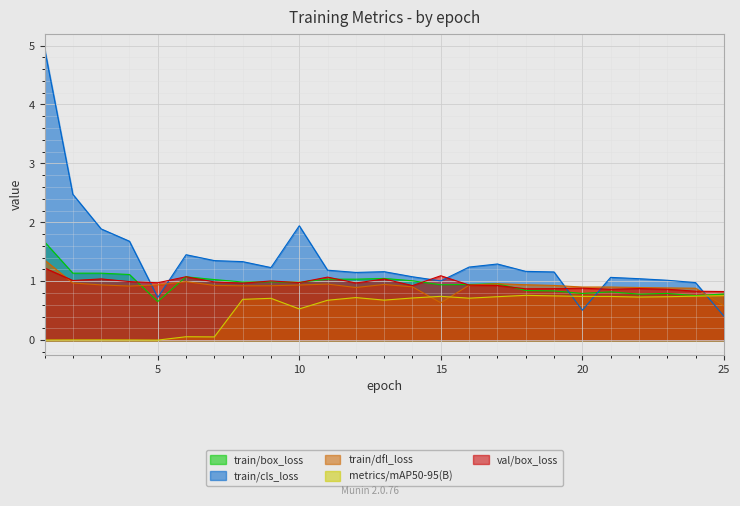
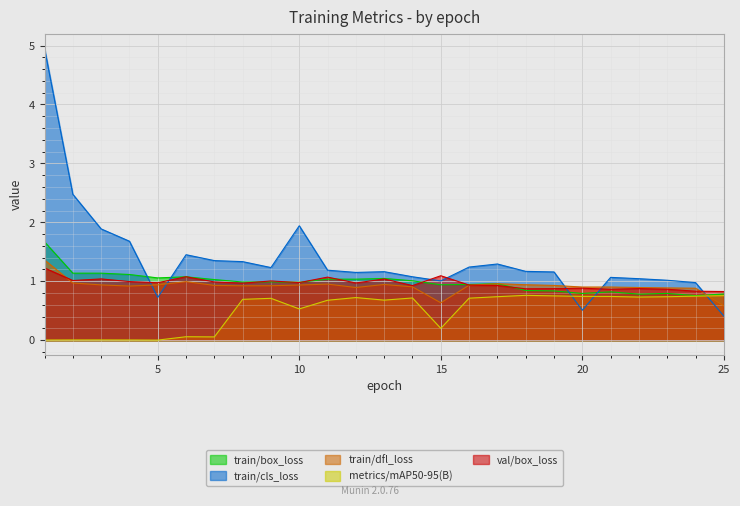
train/box_loss, 5: 0.7 -> 1.1
metrics/mAP50-95(B), 15: 0.7 -> 0.2
